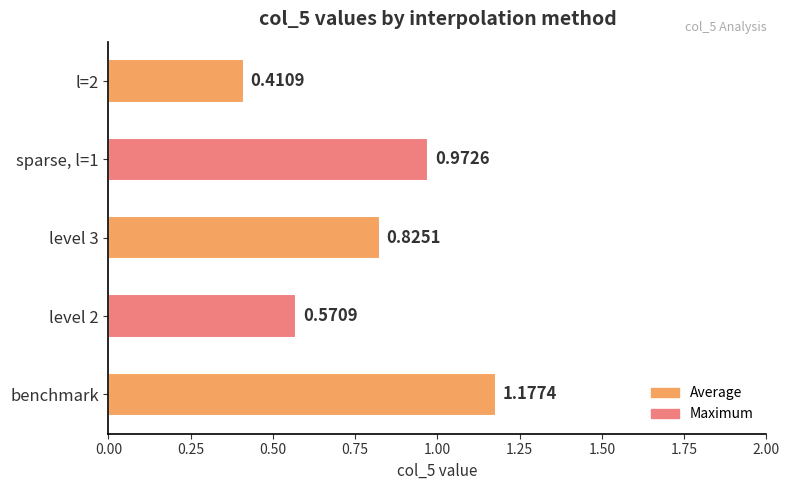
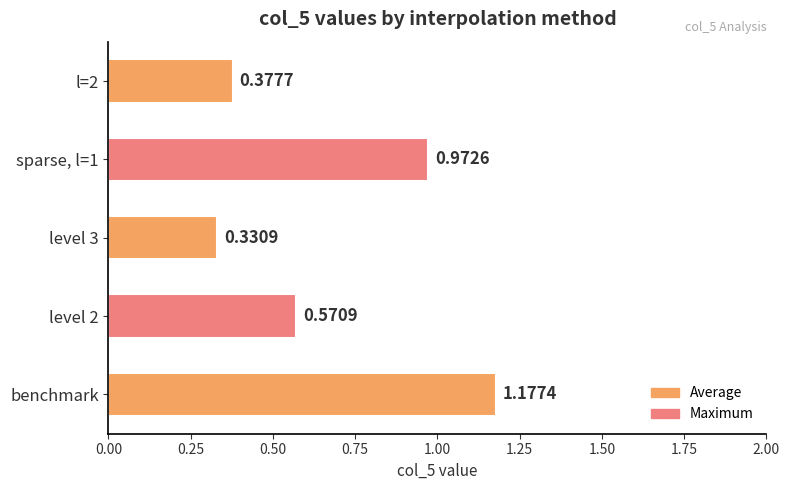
l=2: 0.4109 -> 0.3777
level 3: 0.8251 -> 0.3309
